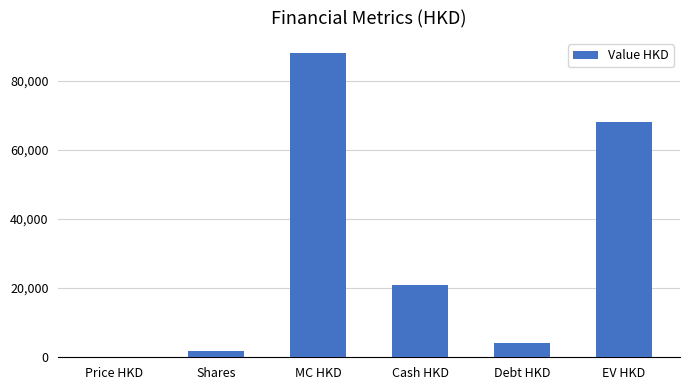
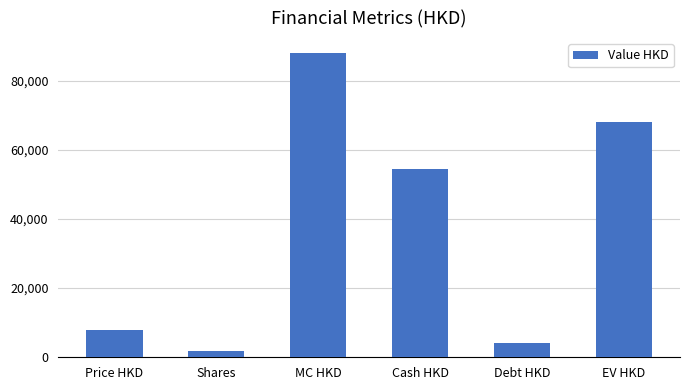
Price HKD: 0 -> 8,000
Cash HKD: 21,000 -> 54,000
